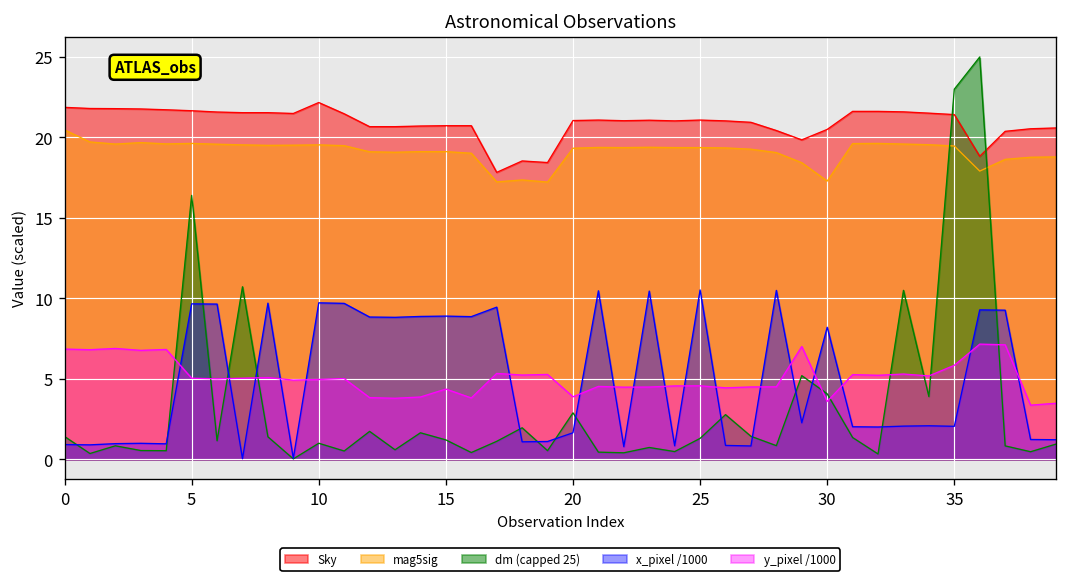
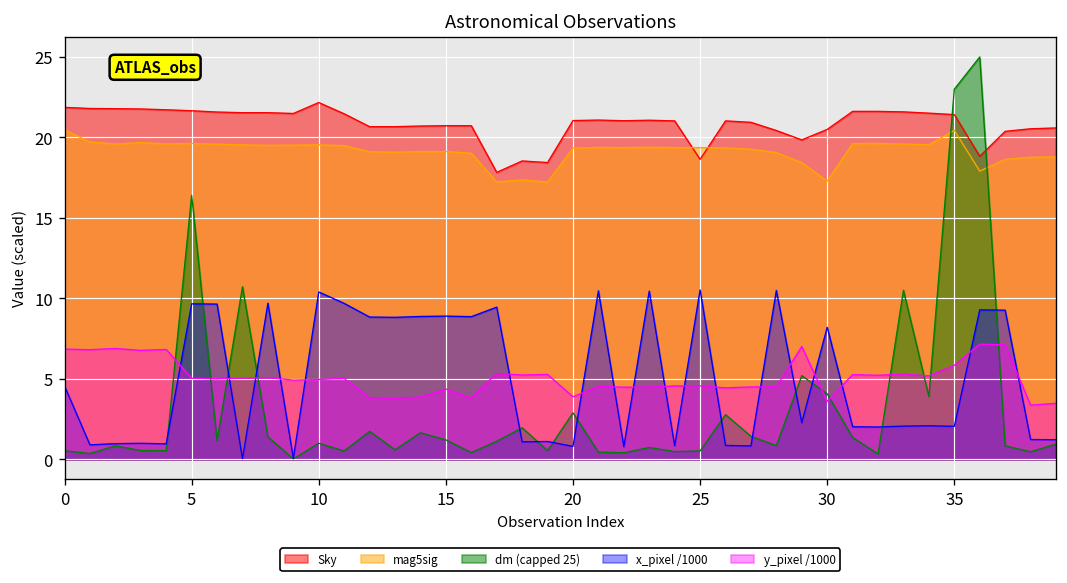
dm (capped 25), 0: 1.4 -> 0.5
x_pixel /1000, 0: 0.9 -> 4.6
x_pixel /1000, 10: 9.7 -> 10.4
x_pixel /1000, 20: 1.7 -> 0.8
Sky, 25: 21.1 -> 18.6
dm (capped 25), 25: 1.3 -> 0.5
mag5sig, 35: 19.5 -> 20.4
